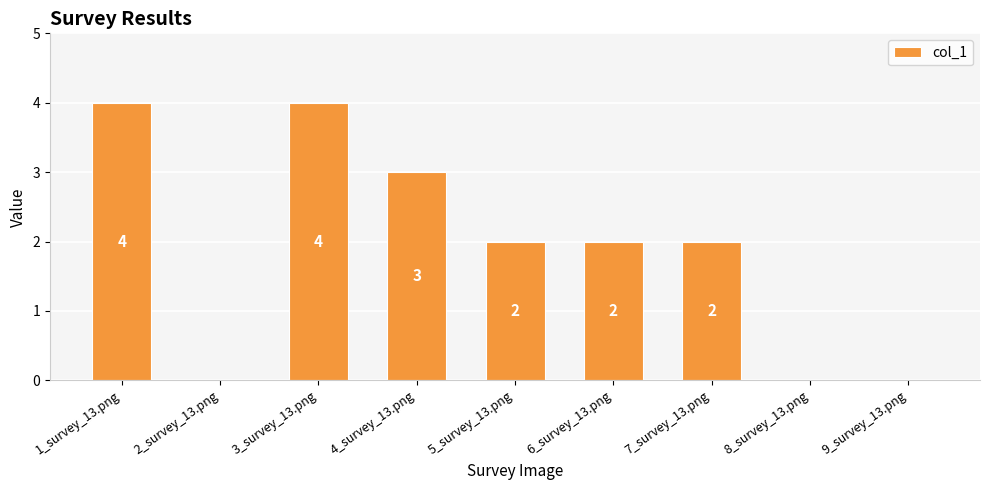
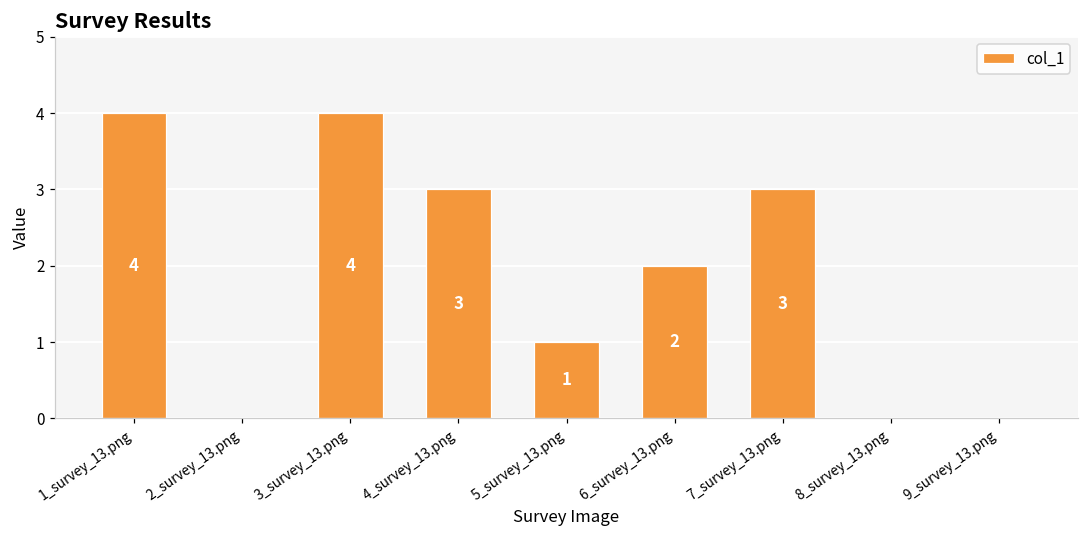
5_survey_13.png: 2 -> 1
7_survey_13.png: 2 -> 3
